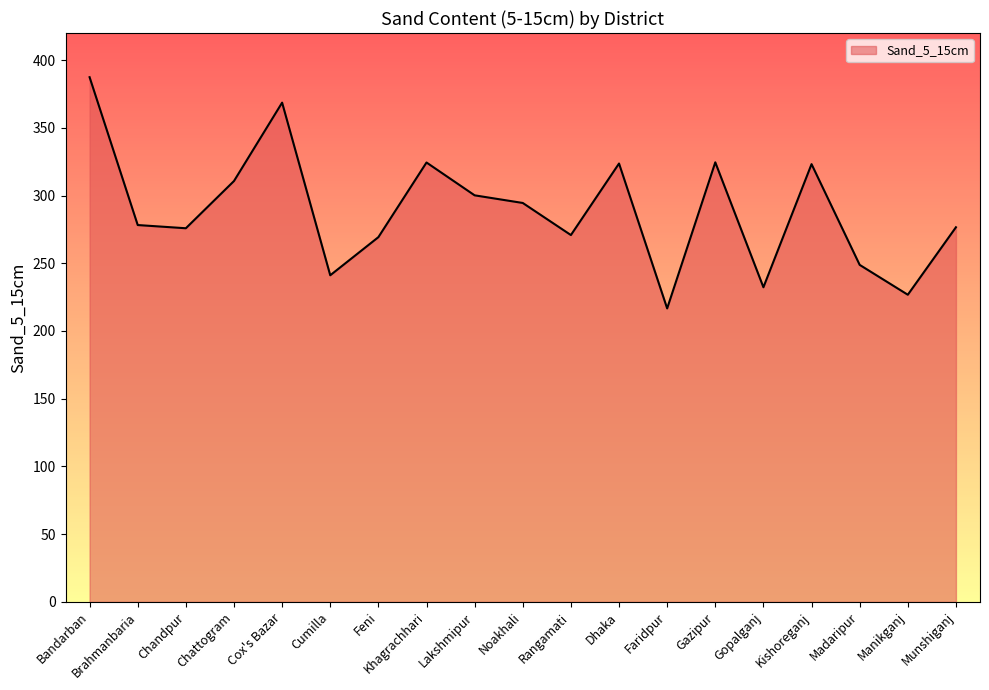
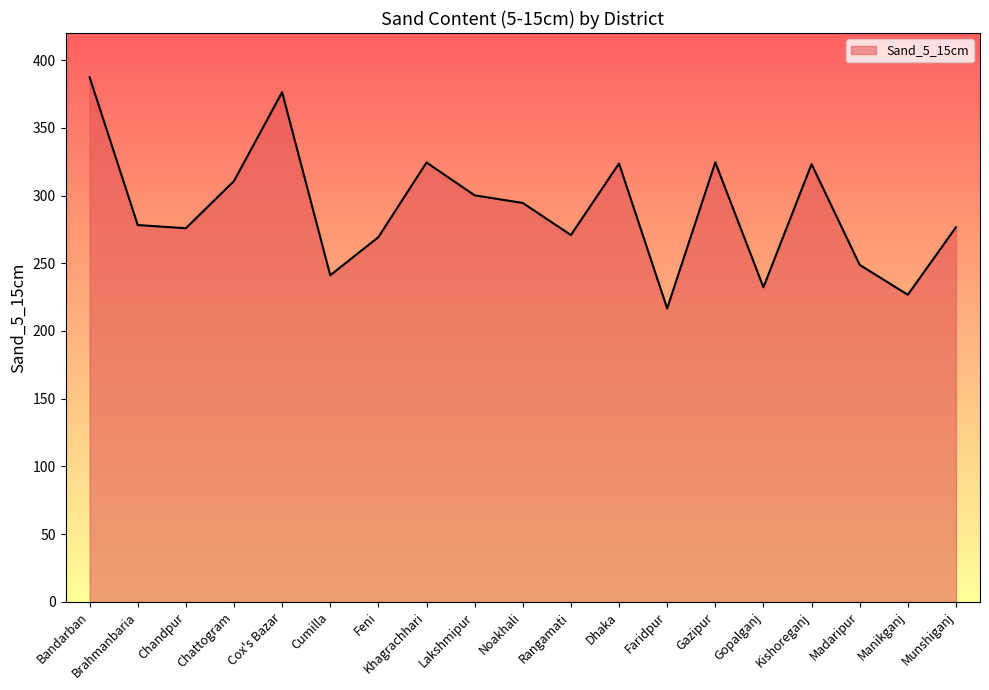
Cox's Bazar: 369 -> 376
